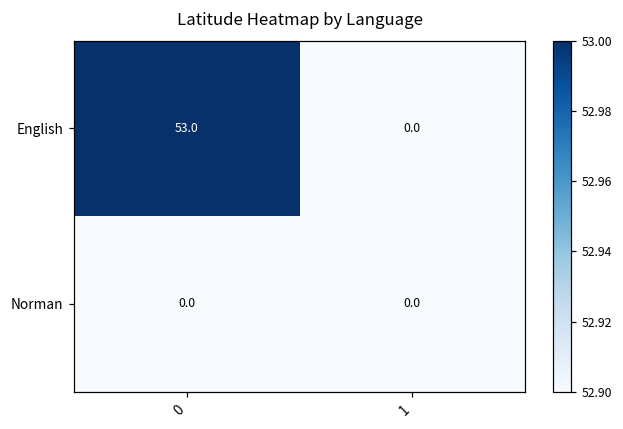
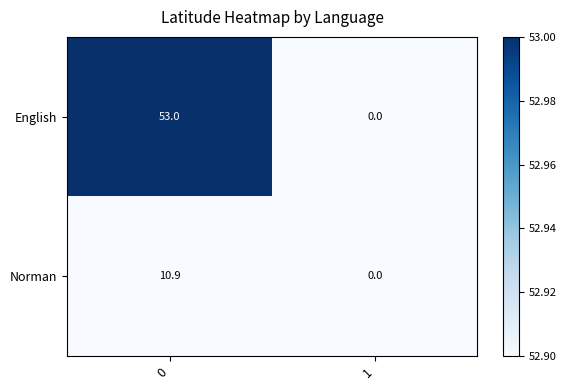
Norman, 0: 0.0 -> 10.9
